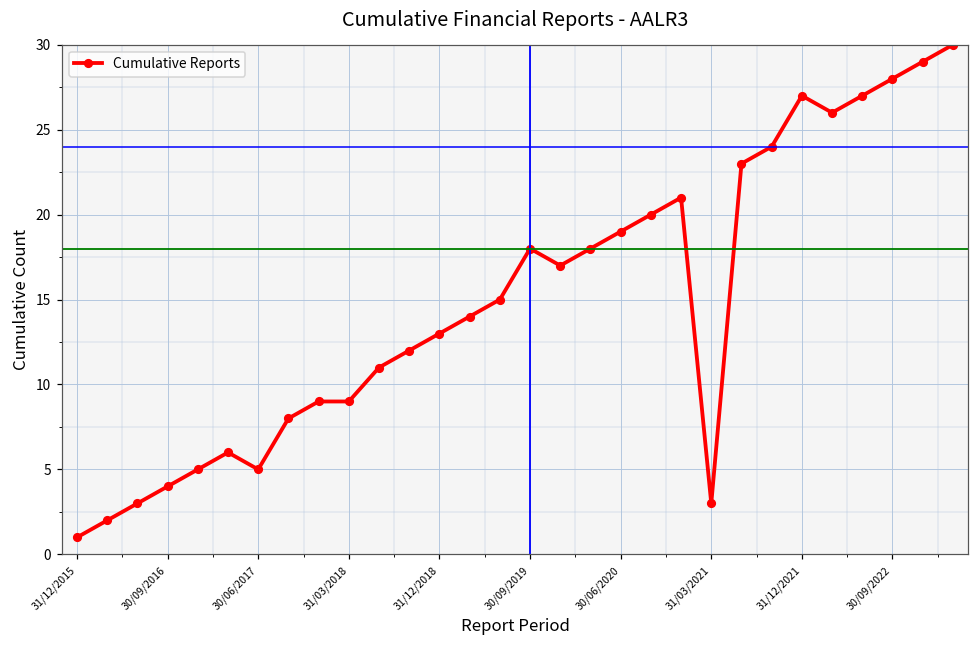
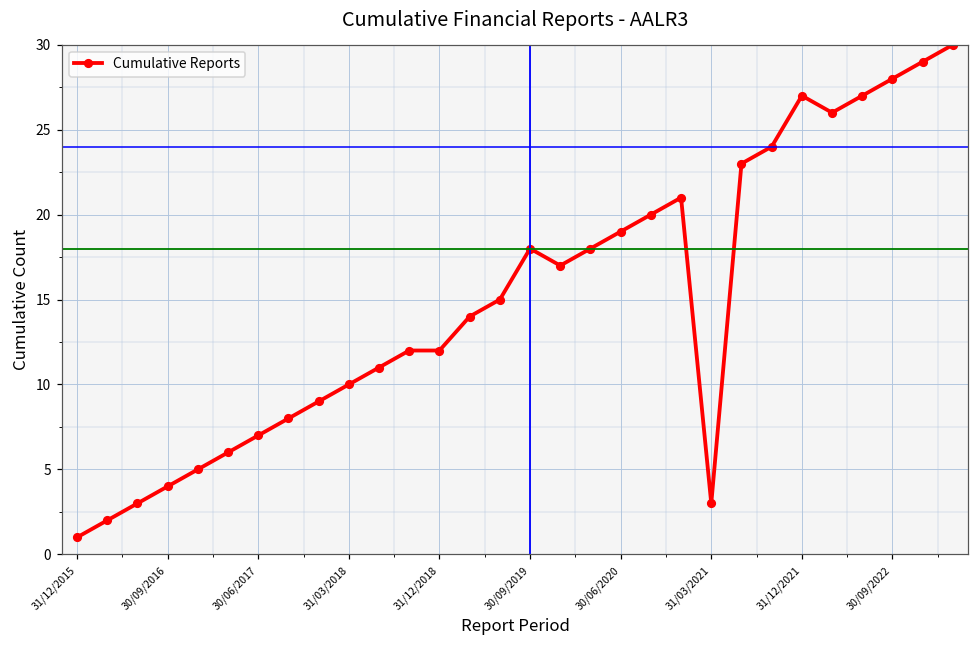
30/06/2017: 5 -> 7
31/03/2018: 9 -> 10
31/12/2018: 13 -> 12
